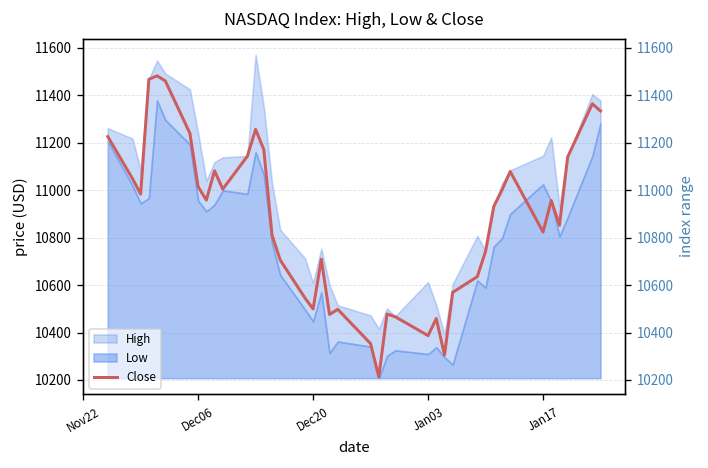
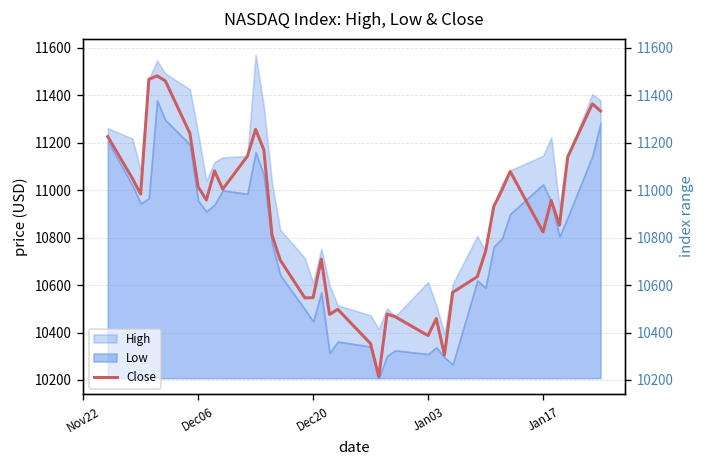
Close, Dec20: 10500 -> 10550
